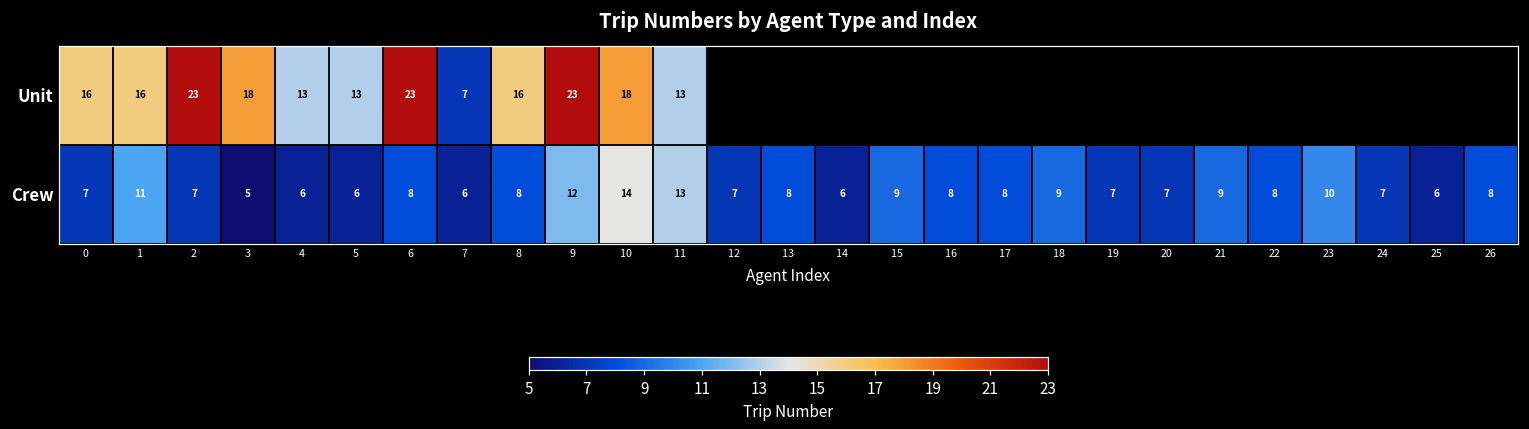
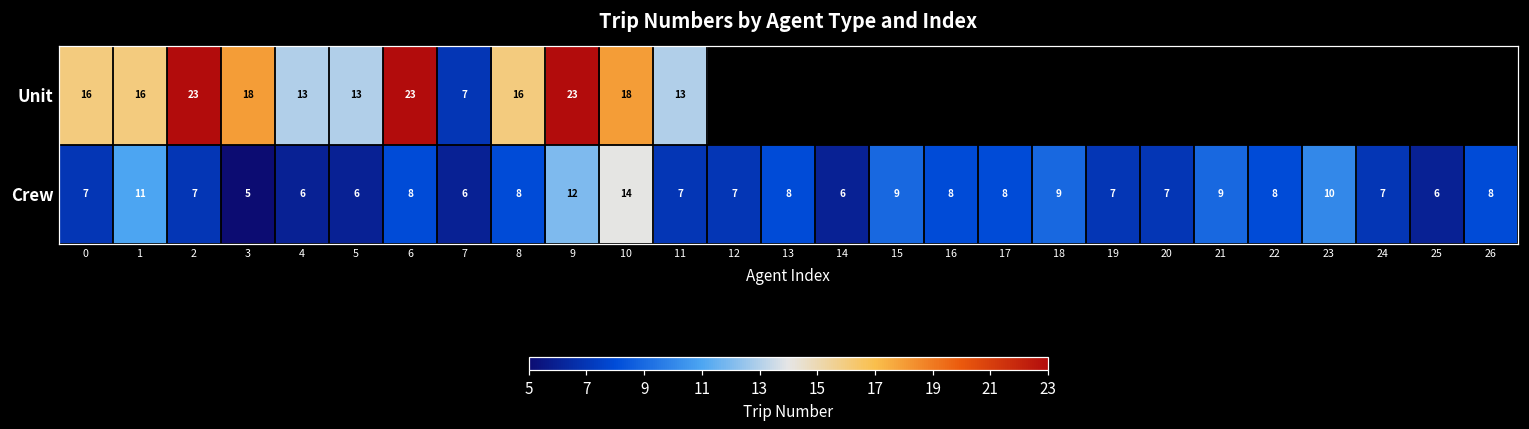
Crew, 11: 13 -> 7
